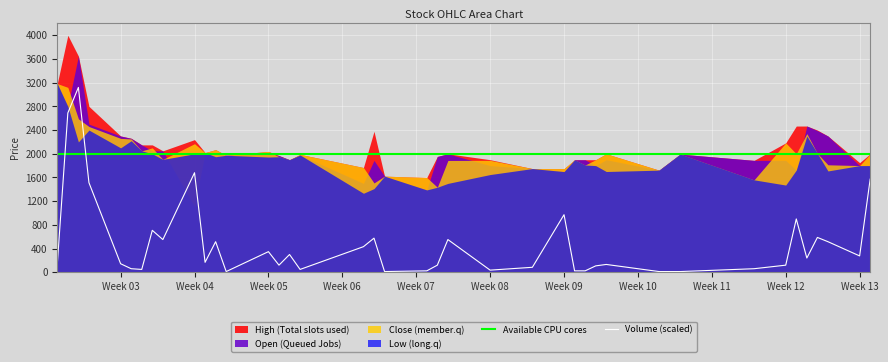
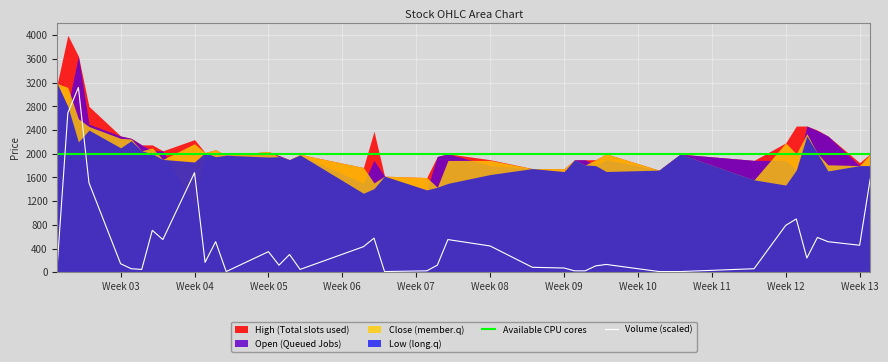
Low (long.q), Week 04: 2000 -> 1900
Volume (scaled), Week 08: 0 -> 400
Volume (scaled), Week 09: 1000 -> 100
Volume (scaled), Week 12: 100 -> 800
Volume (scaled), Week 13: 300 -> 500
